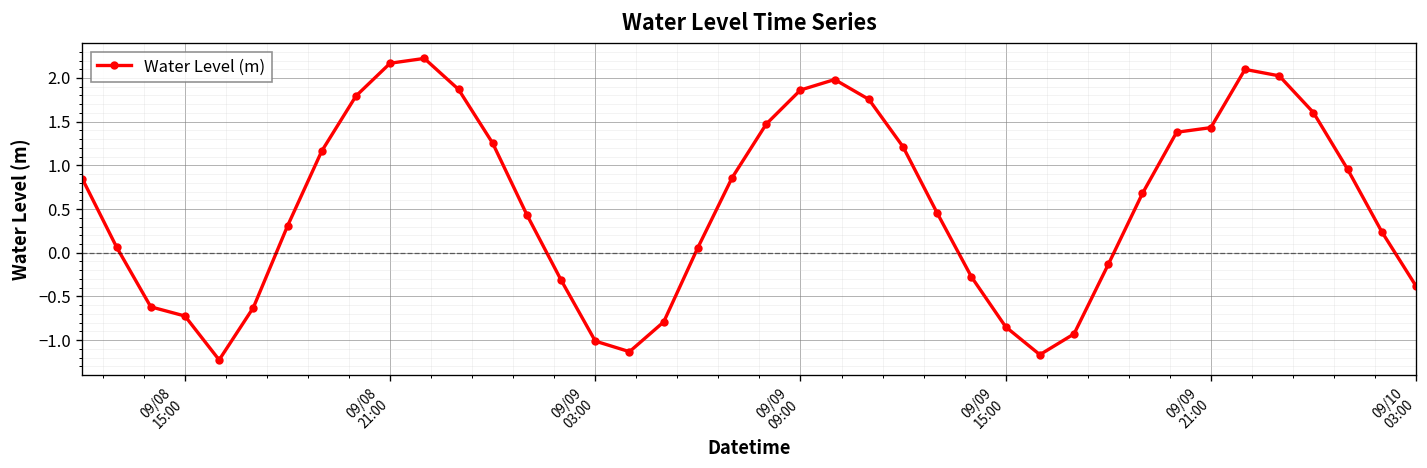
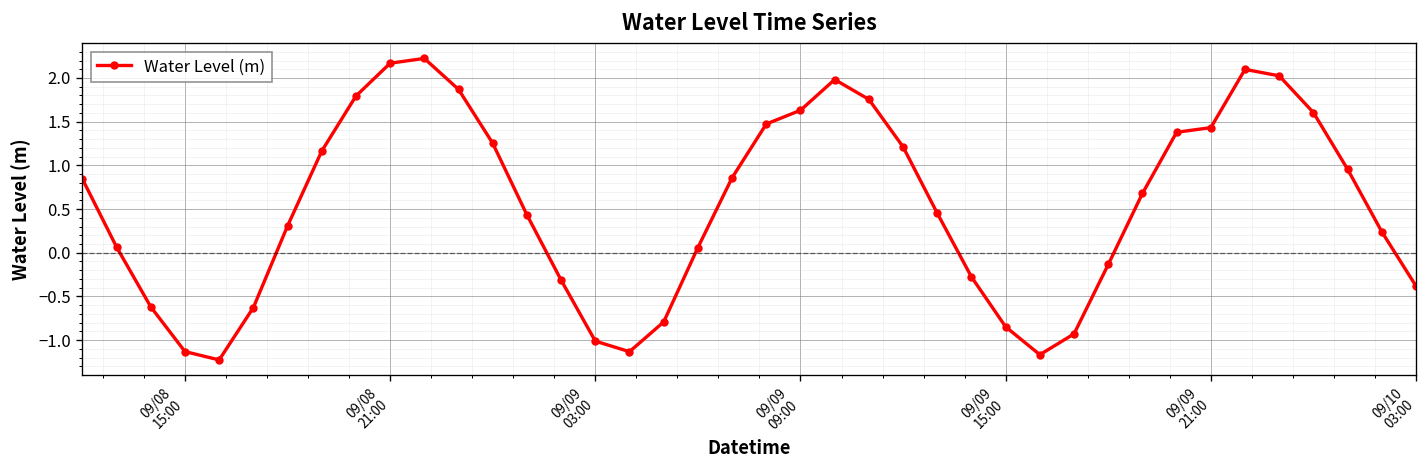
09/08 15:00: -0.7 -> -1.1
09/09 09:00: 1.9 -> 1.6
